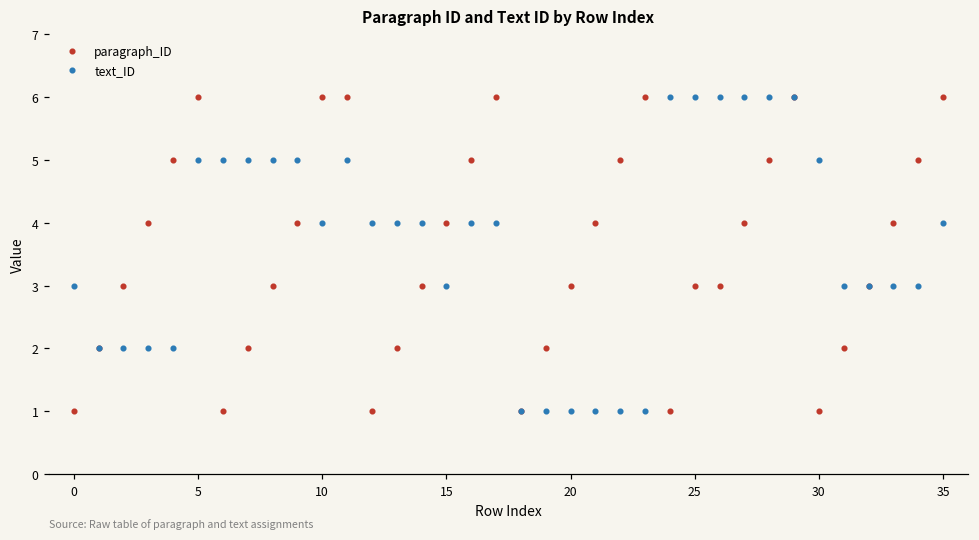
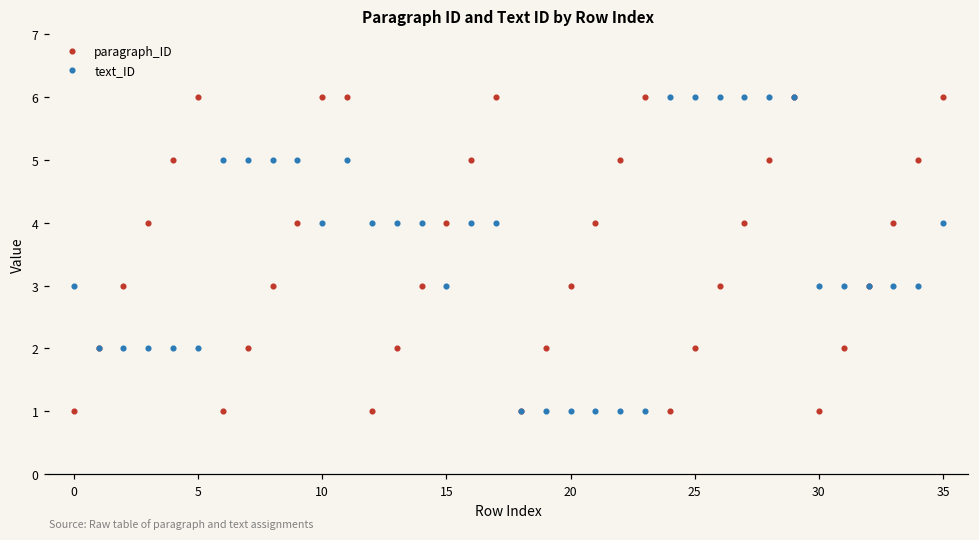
text_ID, 5: 5 -> 2
paragraph_ID, 25: 3 -> 2
text_ID, 30: 5 -> 3
